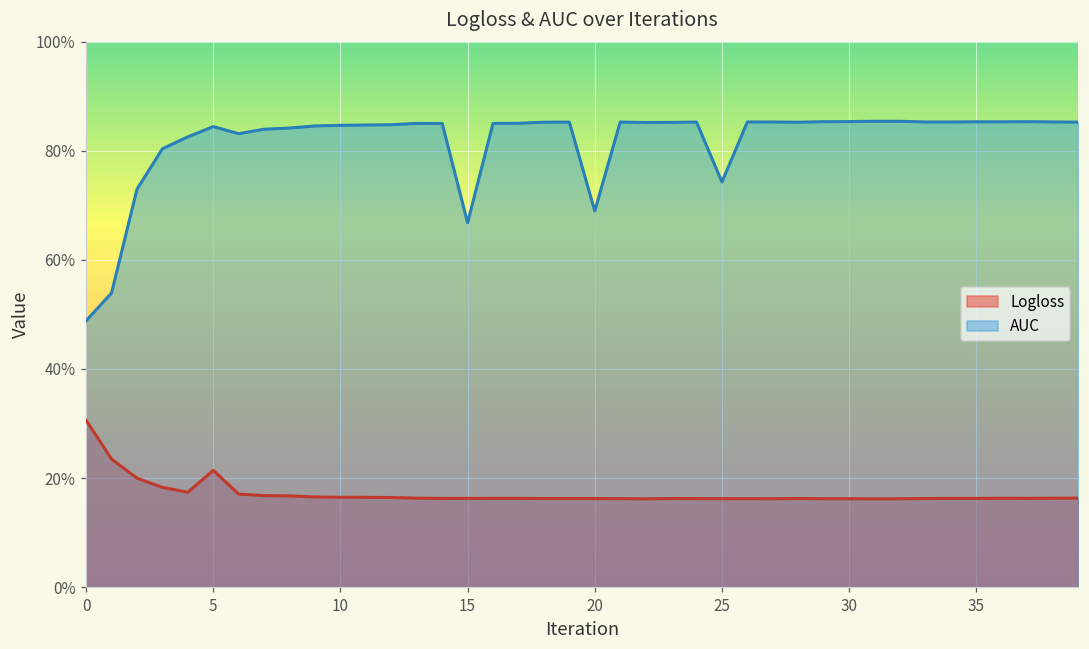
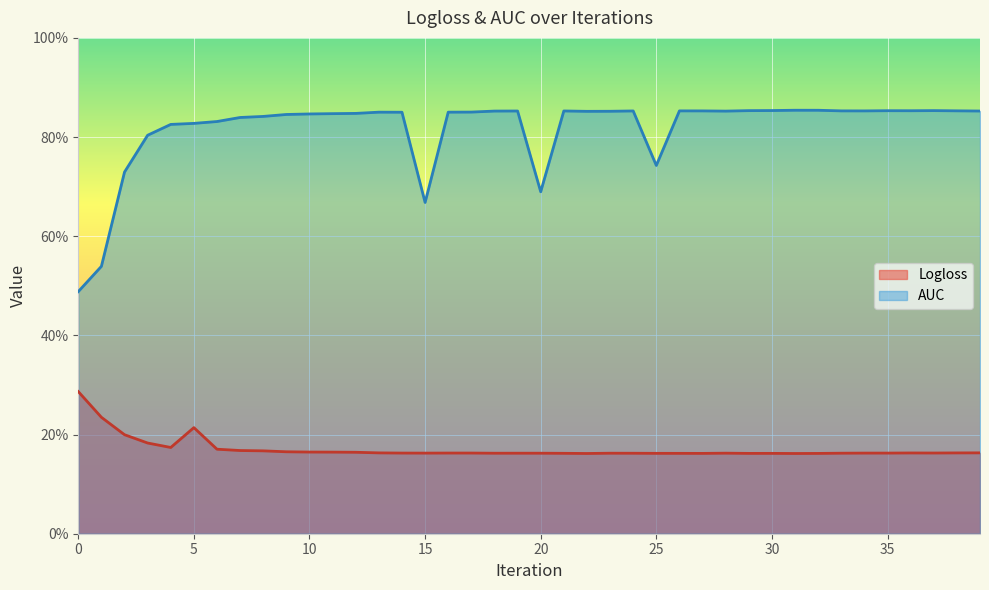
Logloss, 0: 31% -> 29%
AUC, 5: 84% -> 83%
